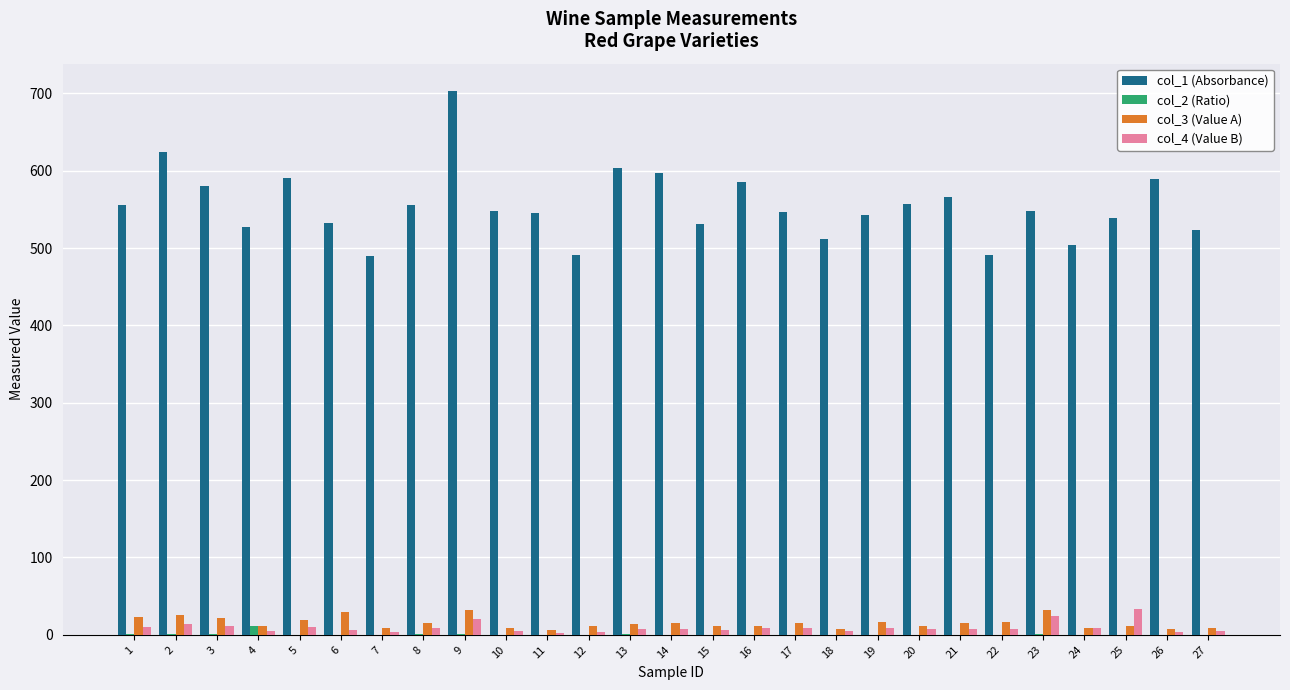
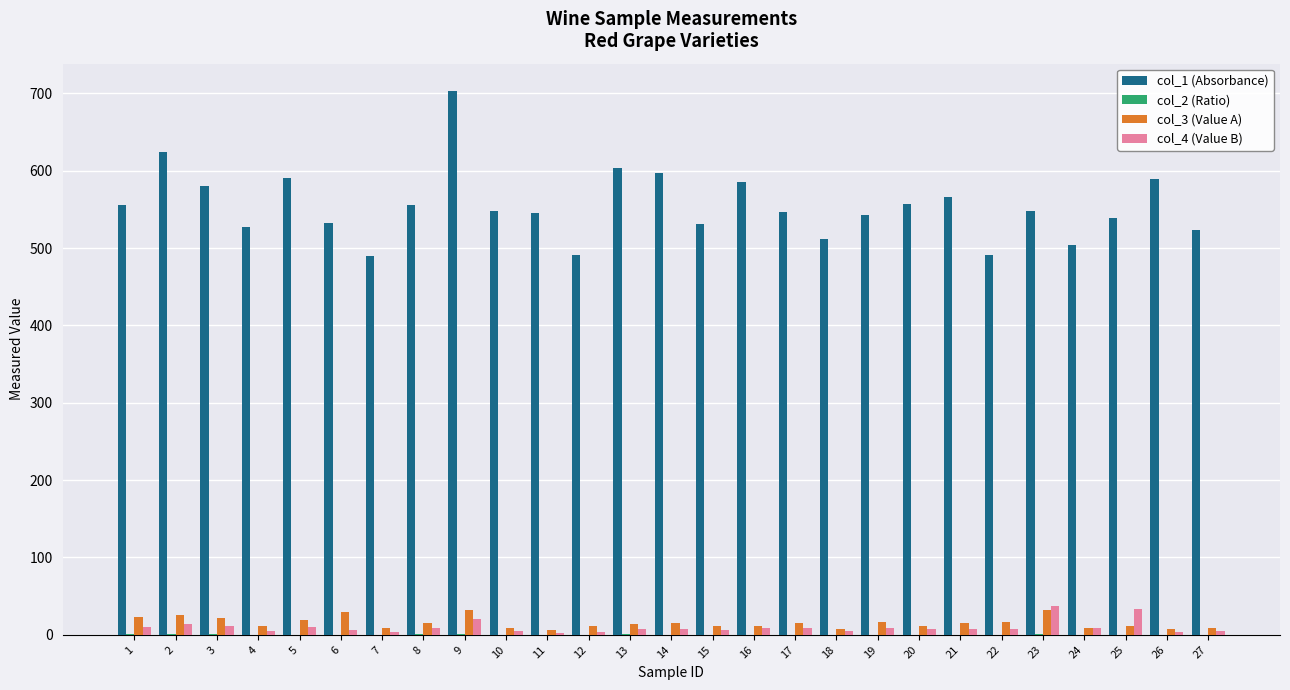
col_2 (Ratio), 4: 10 -> 0
col_4 (Value B), 23: 20 -> 40
